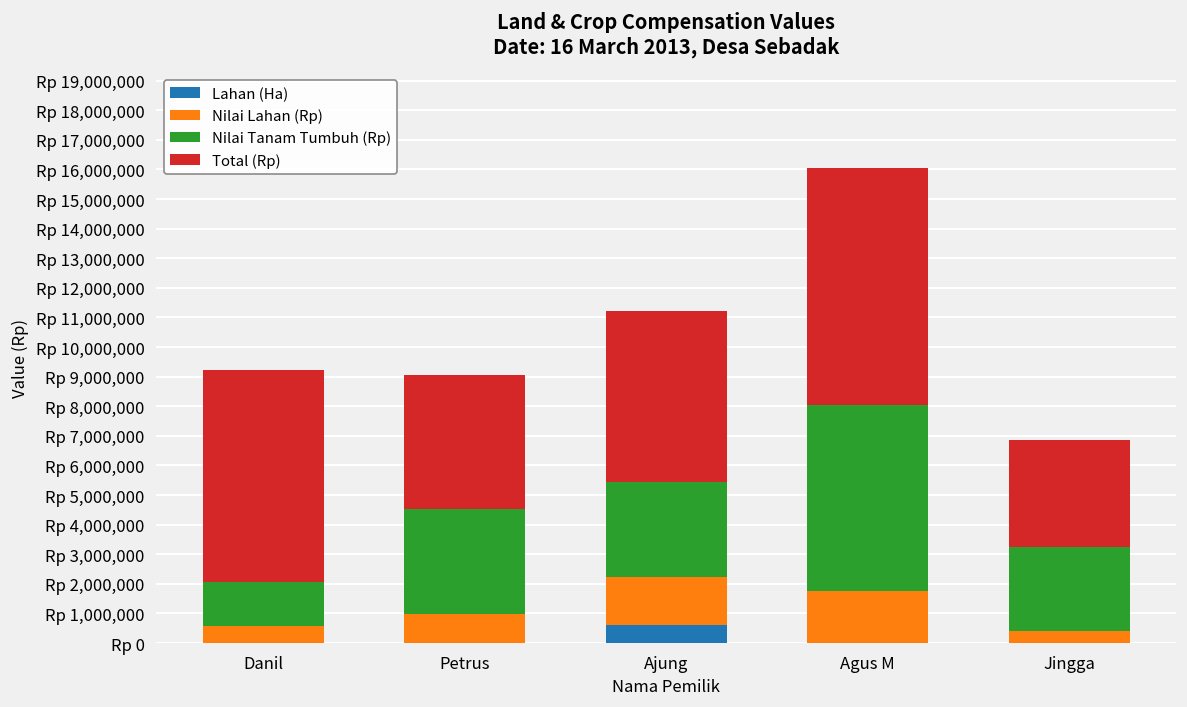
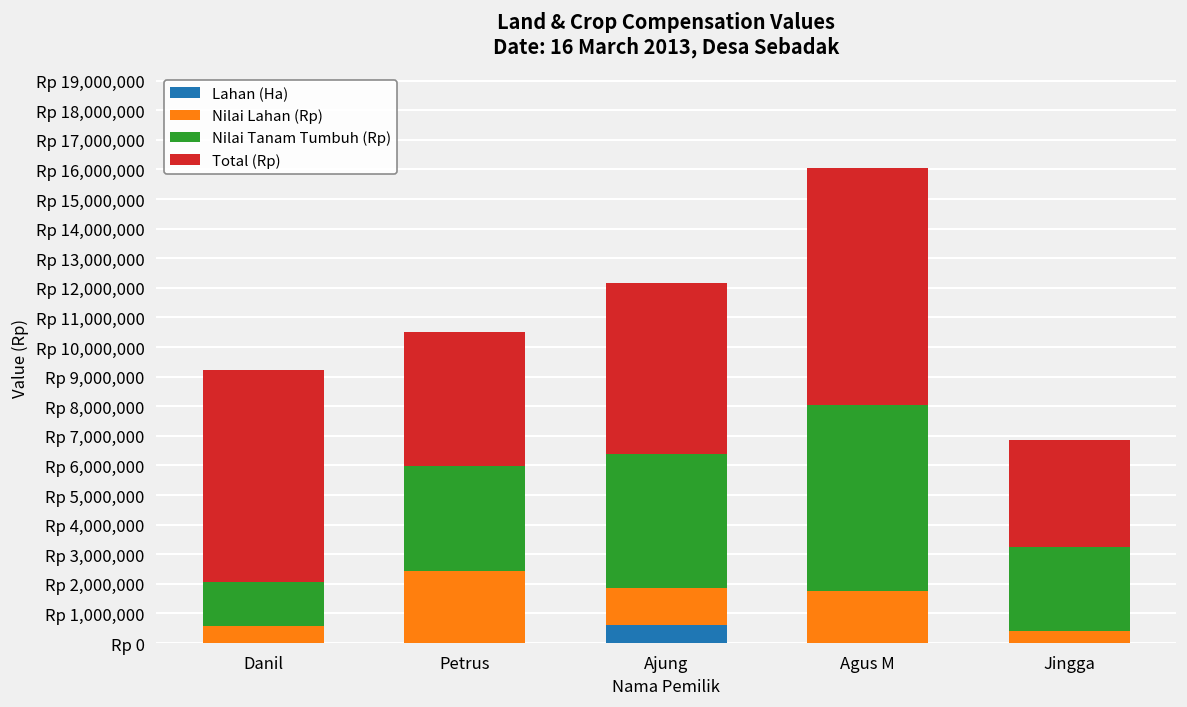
Nilai Lahan (Rp), Petrus: Rp 1,000,000 -> Rp 2,400,000
Nilai Lahan (Rp), Ajung: Rp 1,600,000 -> Rp 1,300,000
Nilai Tanam Tumbuh (Rp), Ajung: Rp 3,200,000 -> Rp 4,500,000
